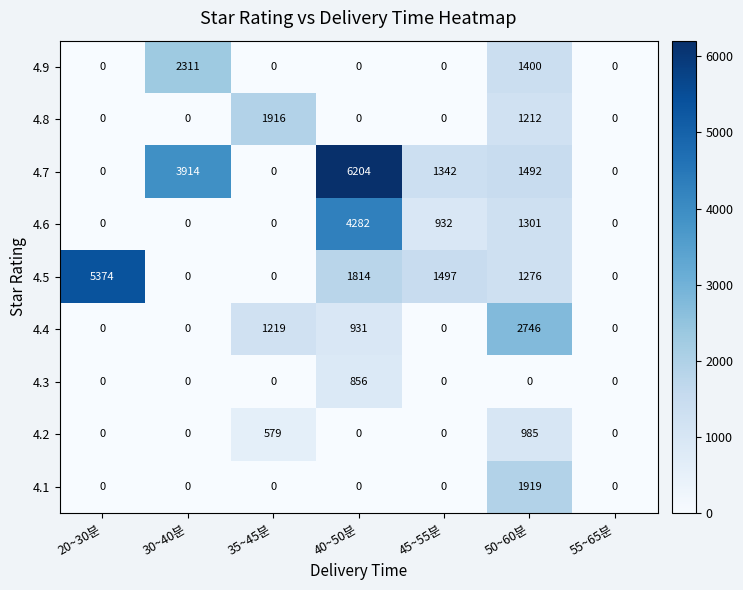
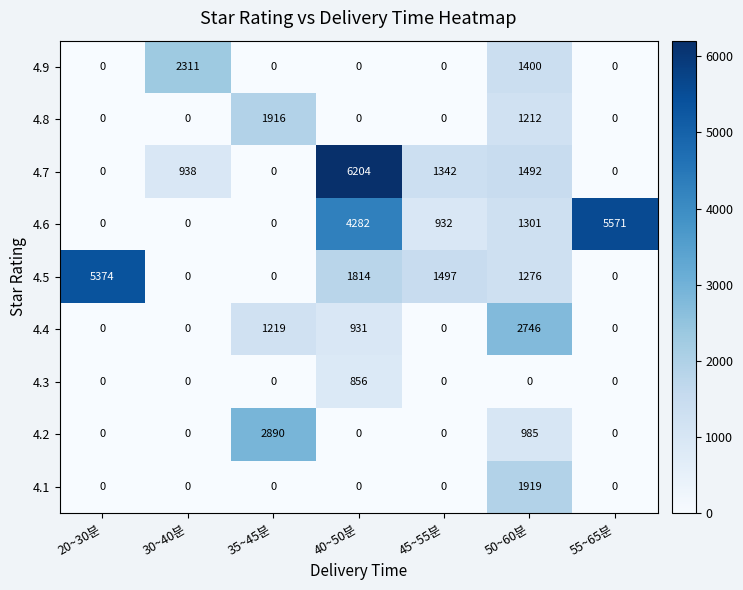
4.7, 30~40분: 3914 -> 938
4.6, 55~65분: 0 -> 5571
4.2, 35~45분: 579 -> 2890
